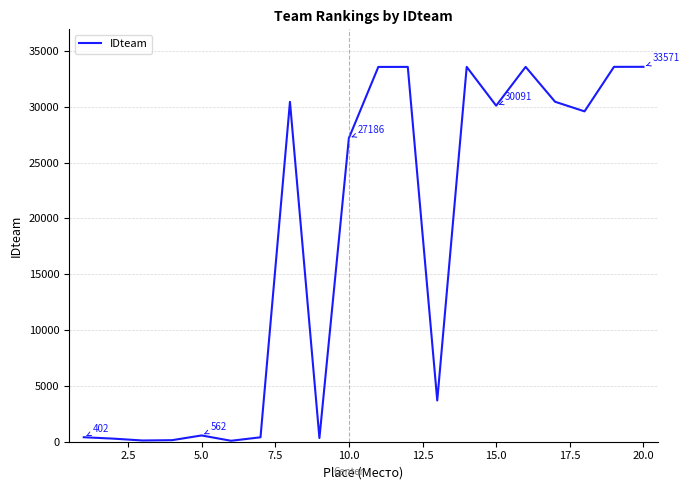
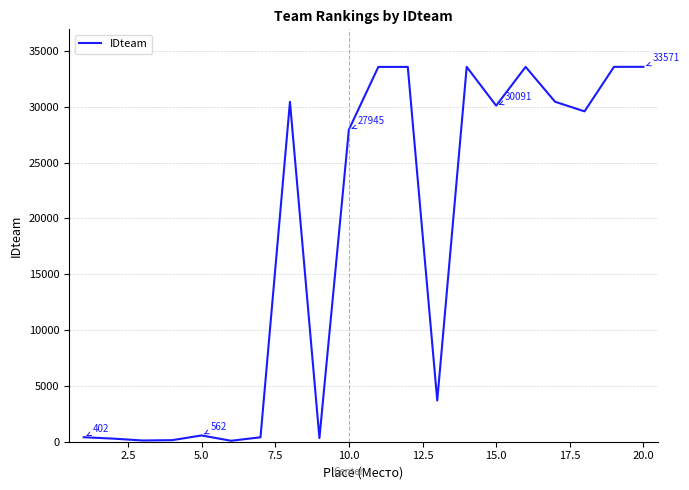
10.0: 27186 -> 27945
